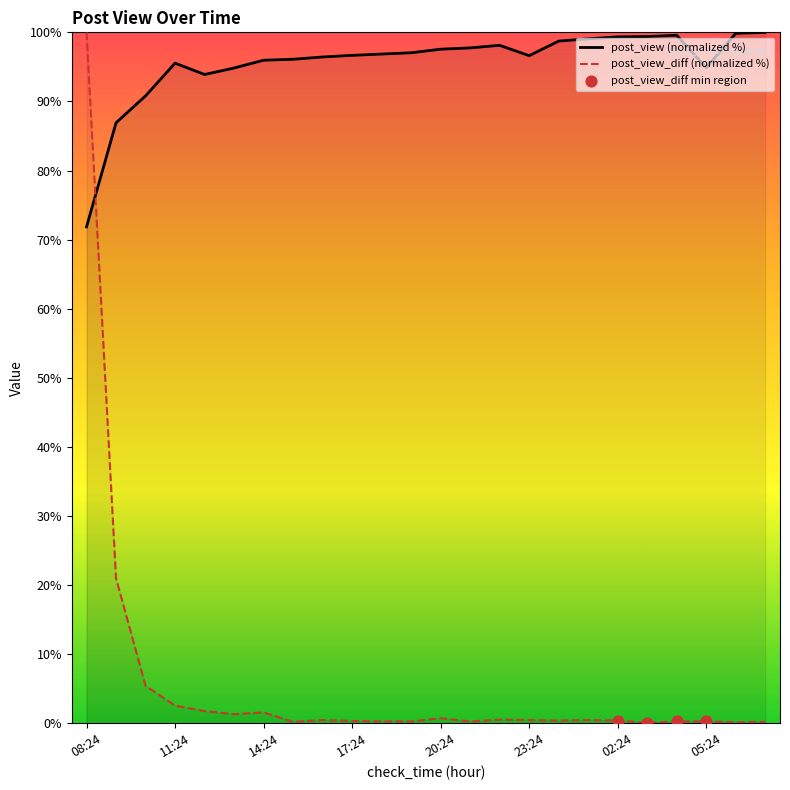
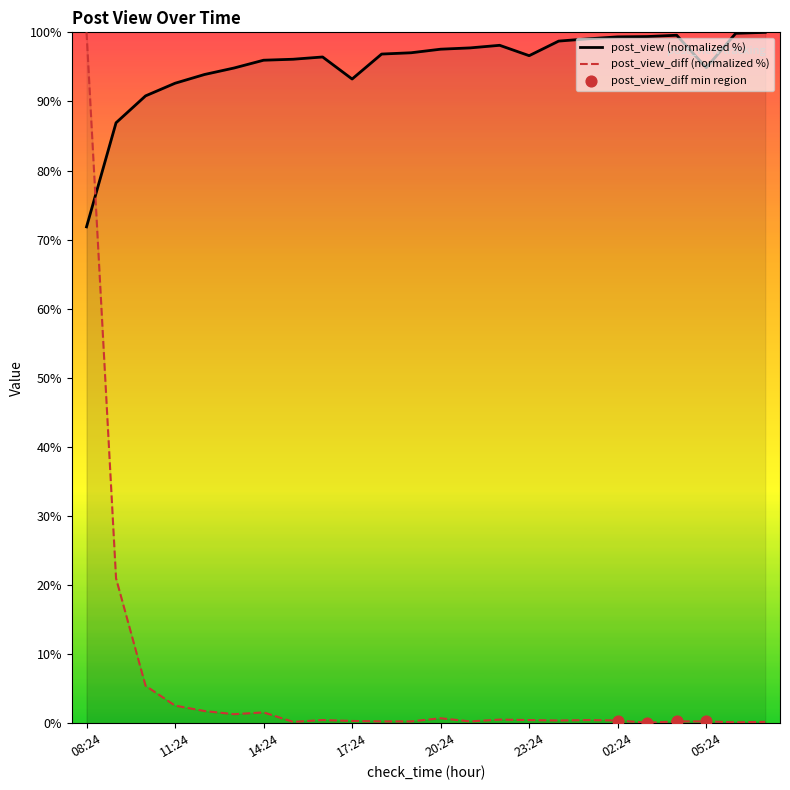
post_view (normalized %), 11:24: 96% -> 93%
post_view (normalized %), 17:24: 97% -> 93%
